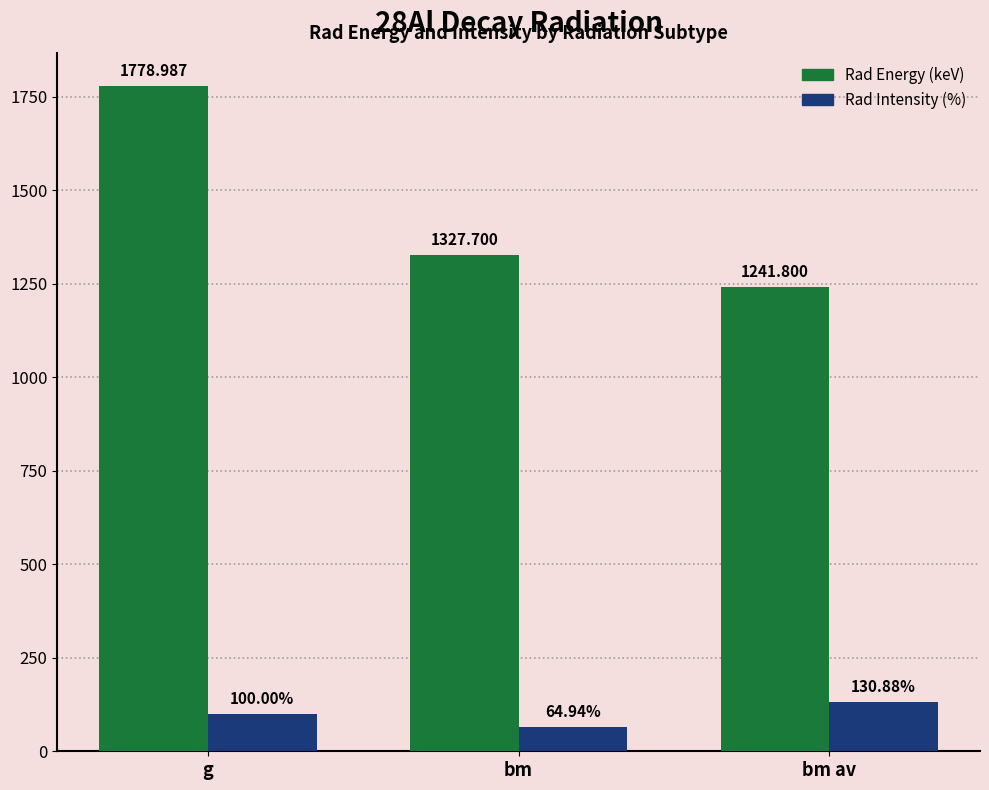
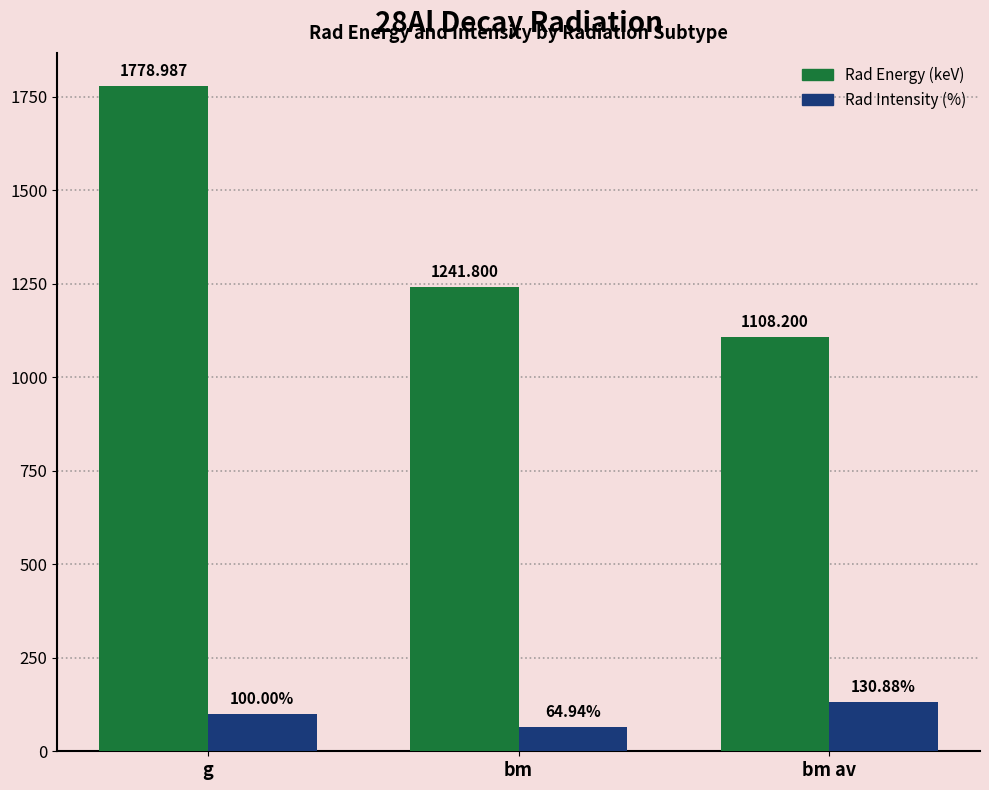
Rad Energy (keV), bm: 1327.700 -> 1241.800
Rad Energy (keV), bm av: 1241.800 -> 1108.200
